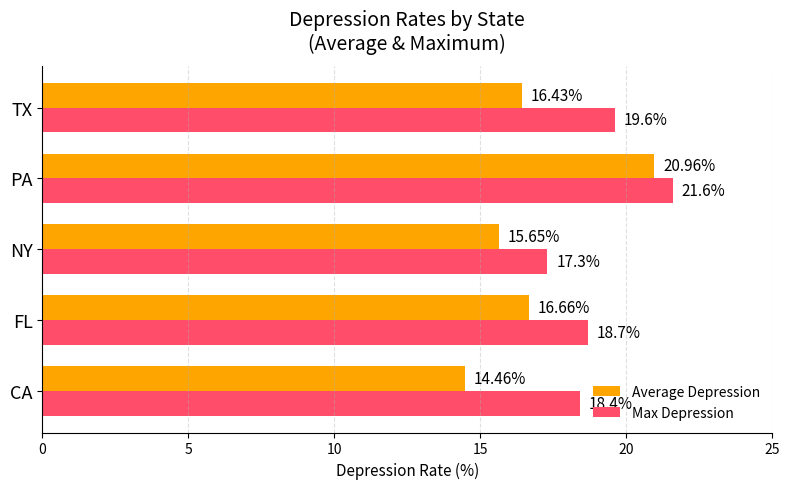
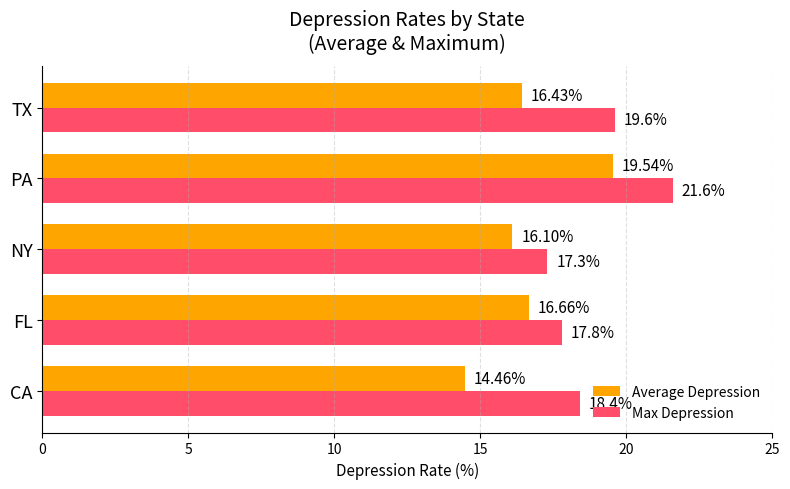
Average Depression, PA: 20.96% -> 19.54%
Average Depression, NY: 15.65% -> 16.10%
Max Depression, FL: 18.7% -> 17.8%
